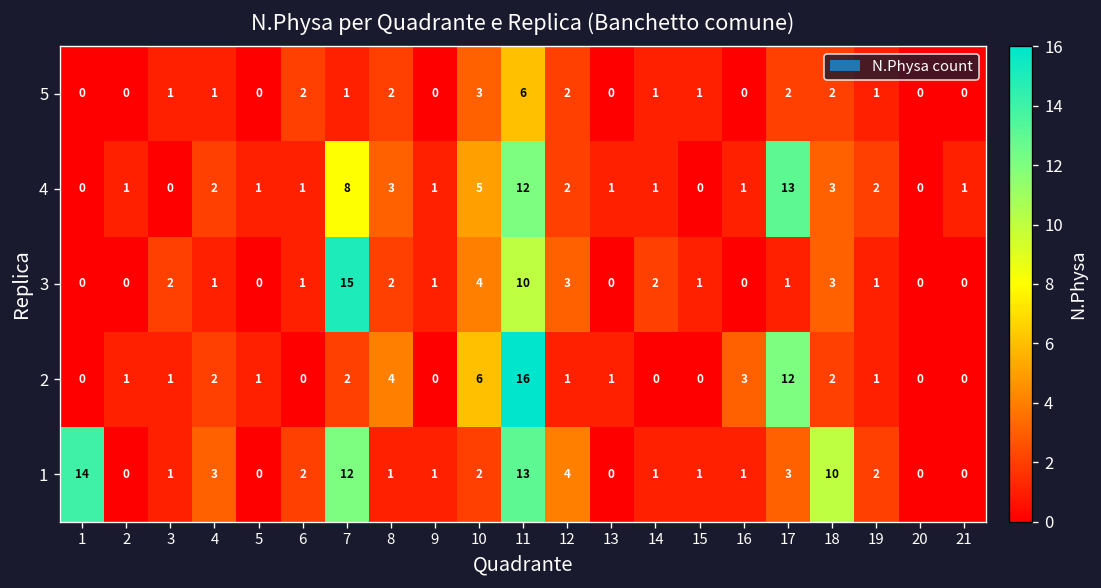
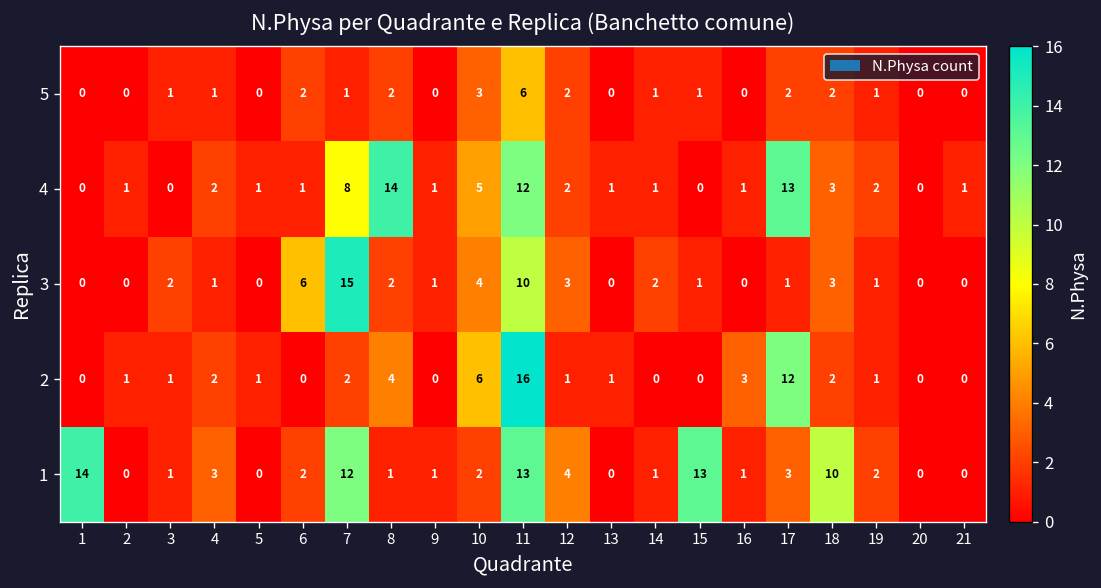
4, 8: 3 -> 14
3, 6: 1 -> 6
1, 15: 1 -> 13
